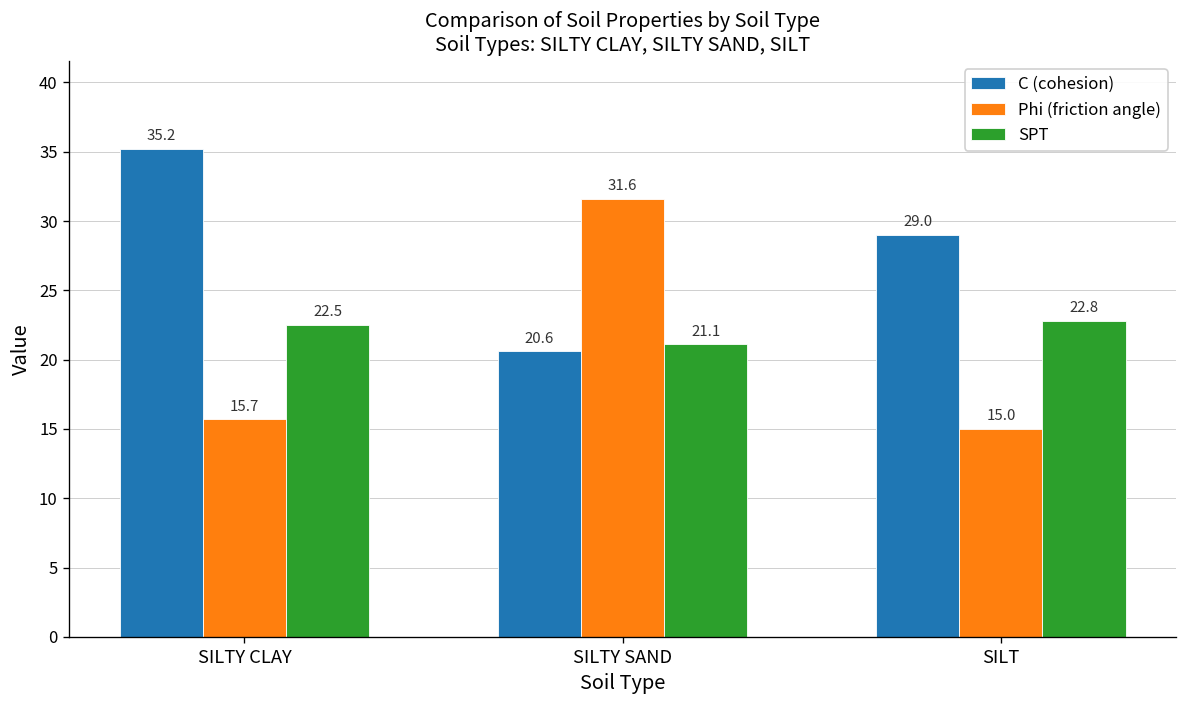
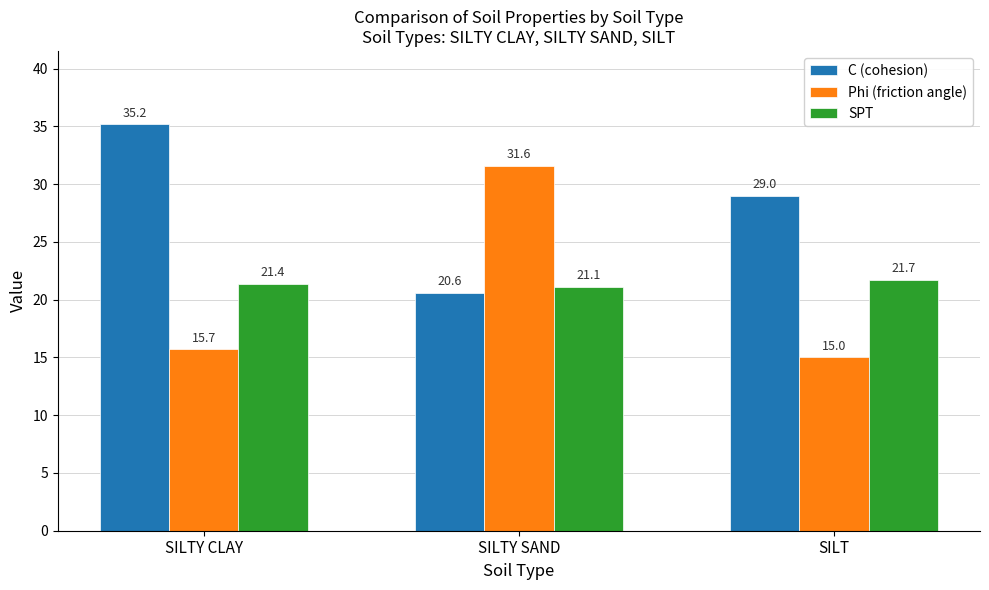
SPT, SILTY CLAY: 22.5 -> 21.4
SPT, SILT: 22.8 -> 21.7
